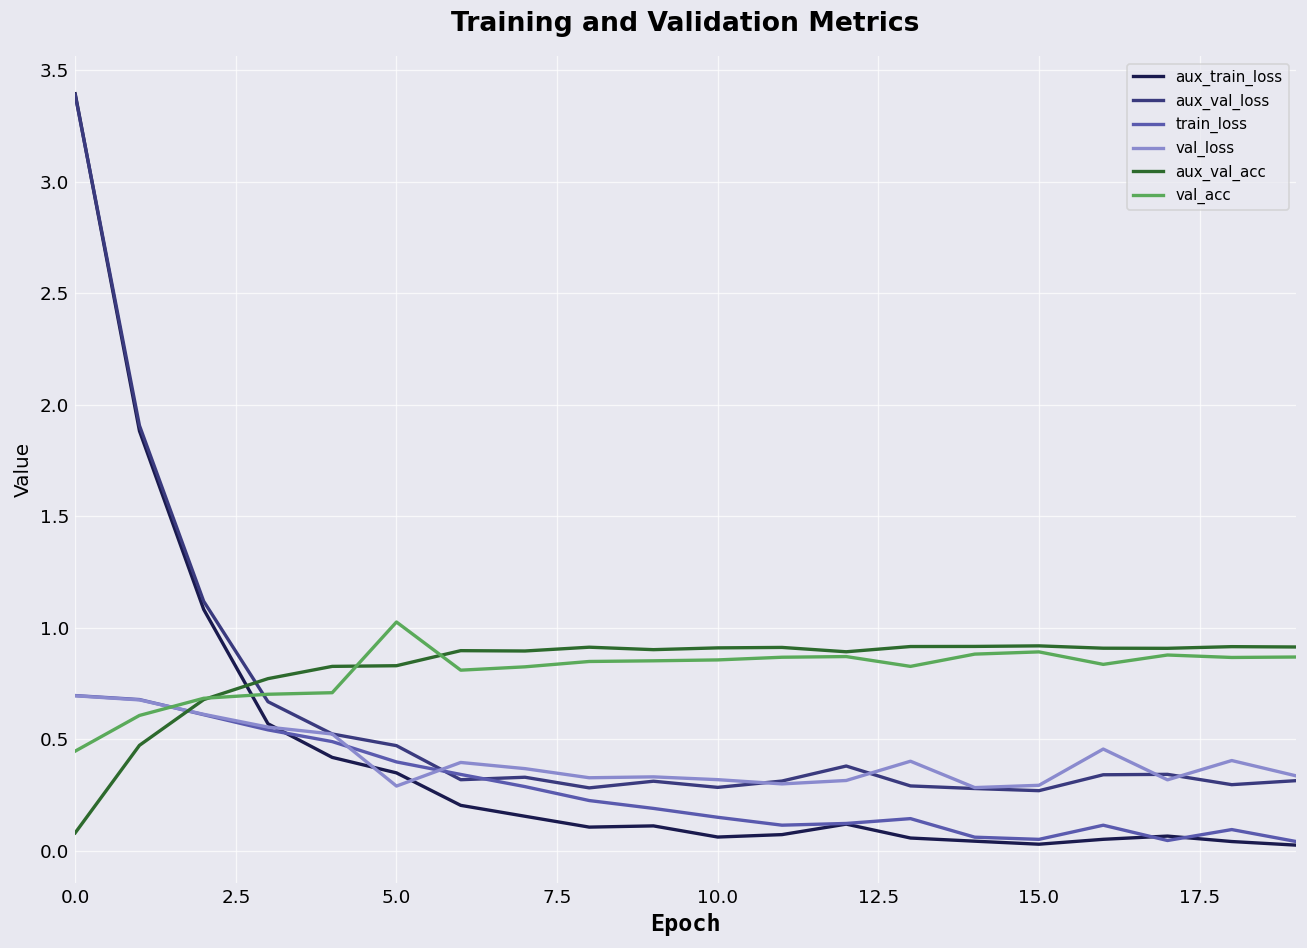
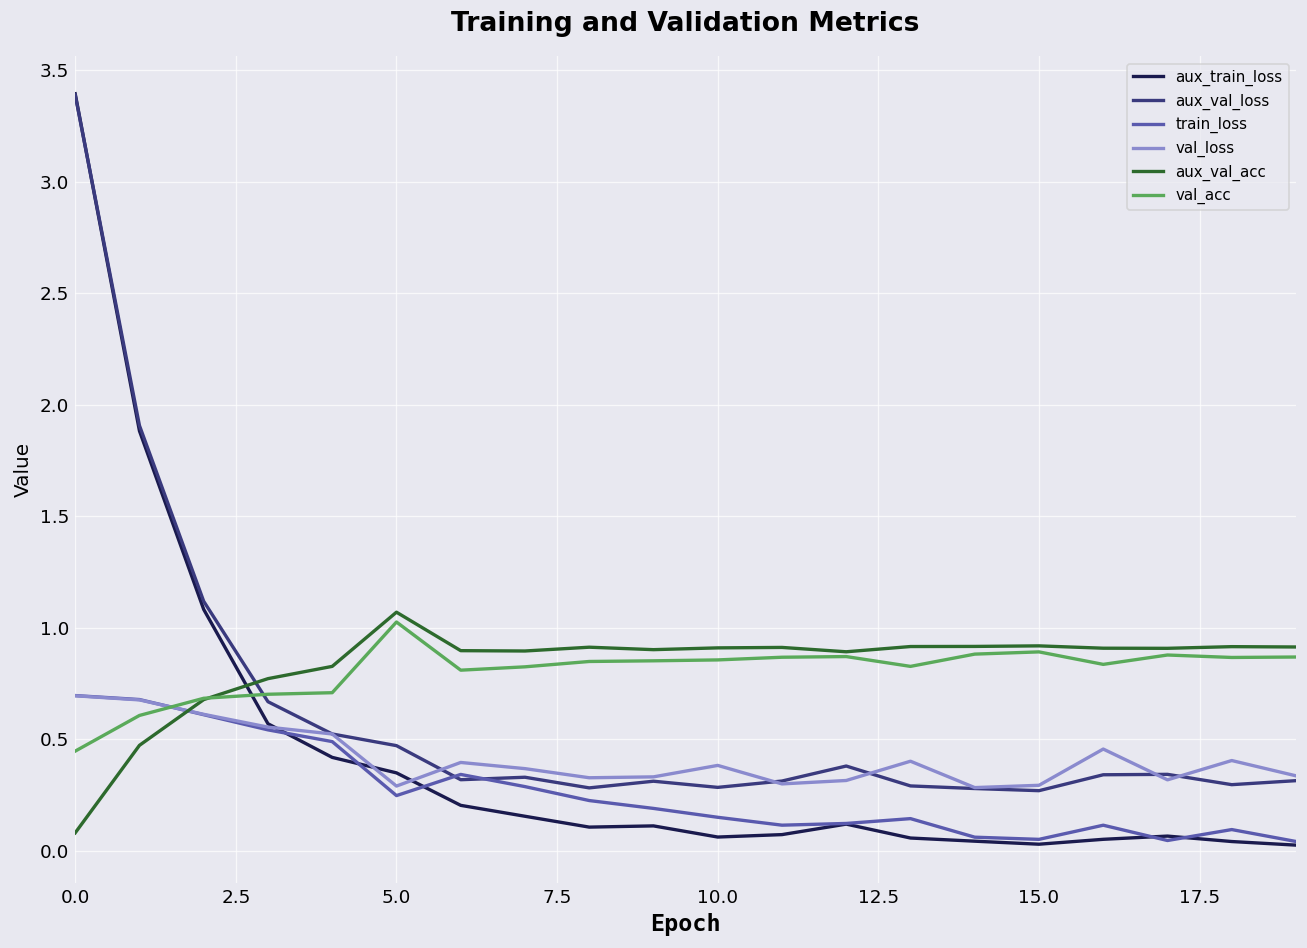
train_loss, 5.0: 0.40 -> 0.25
aux_val_acc, 5.0: 0.83 -> 1.07
val_loss, 10.0: 0.32 -> 0.38
